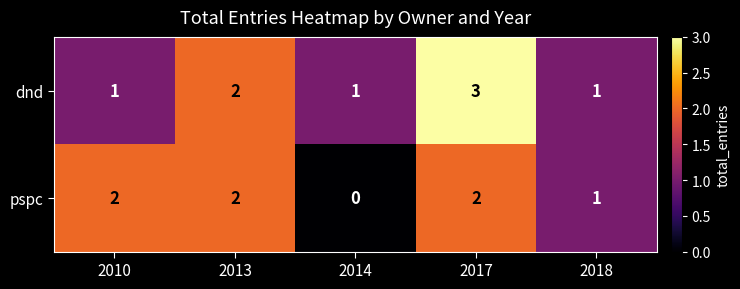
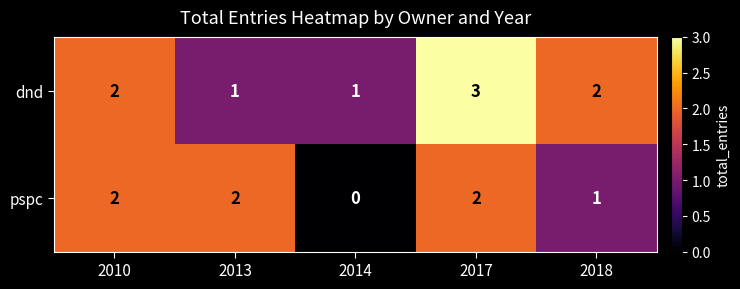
dnd, 2010: 1 -> 2
dnd, 2013: 2 -> 1
dnd, 2018: 1 -> 2
